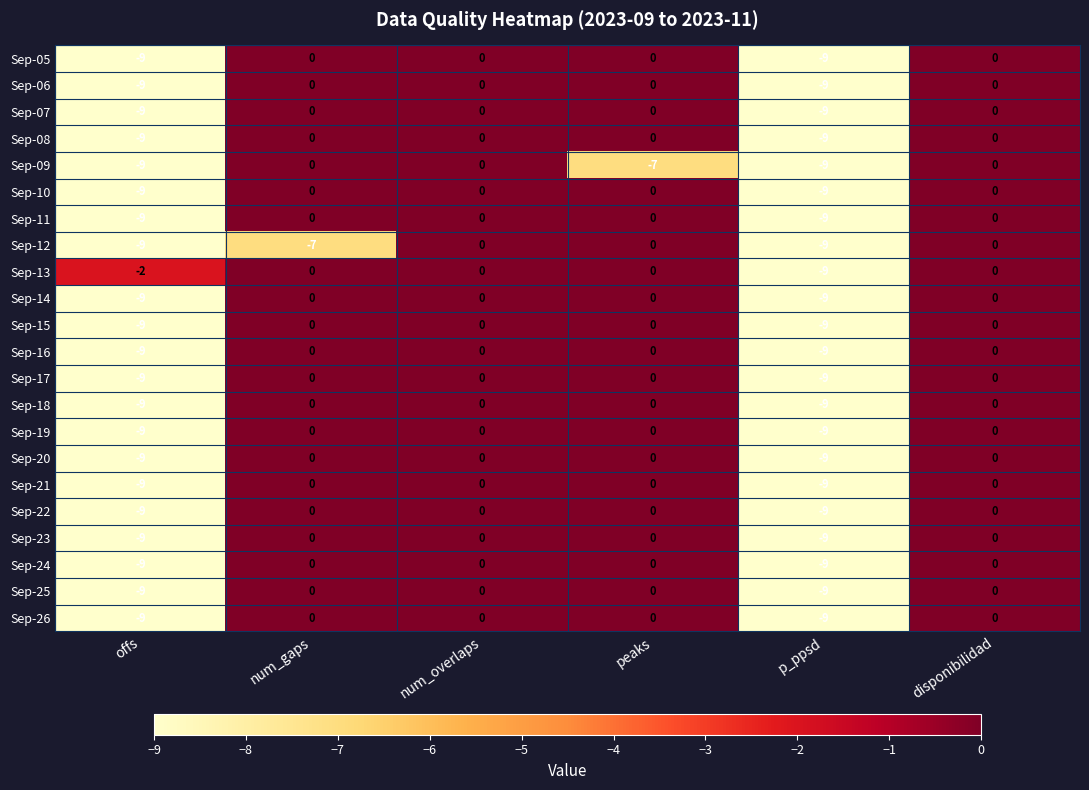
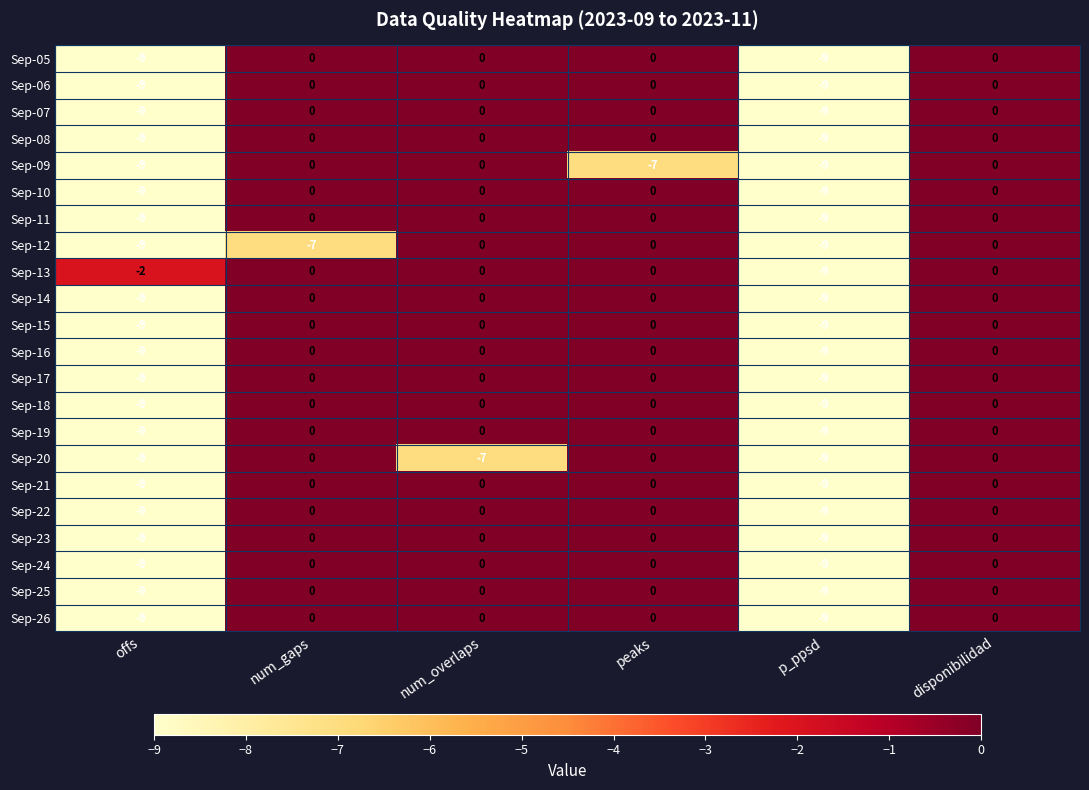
Sep-20, num_overlaps: 0 -> -7
